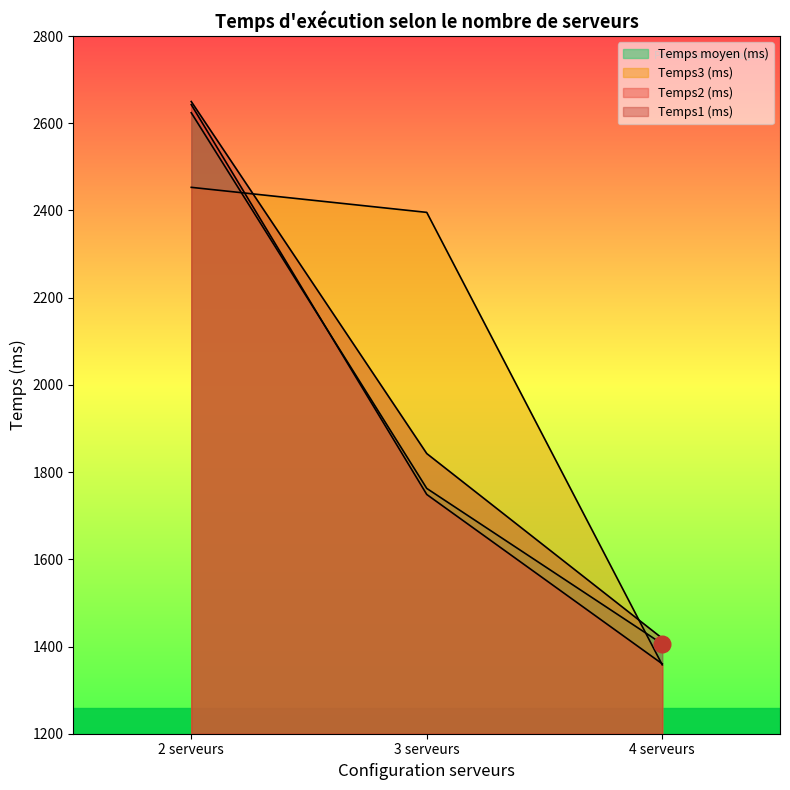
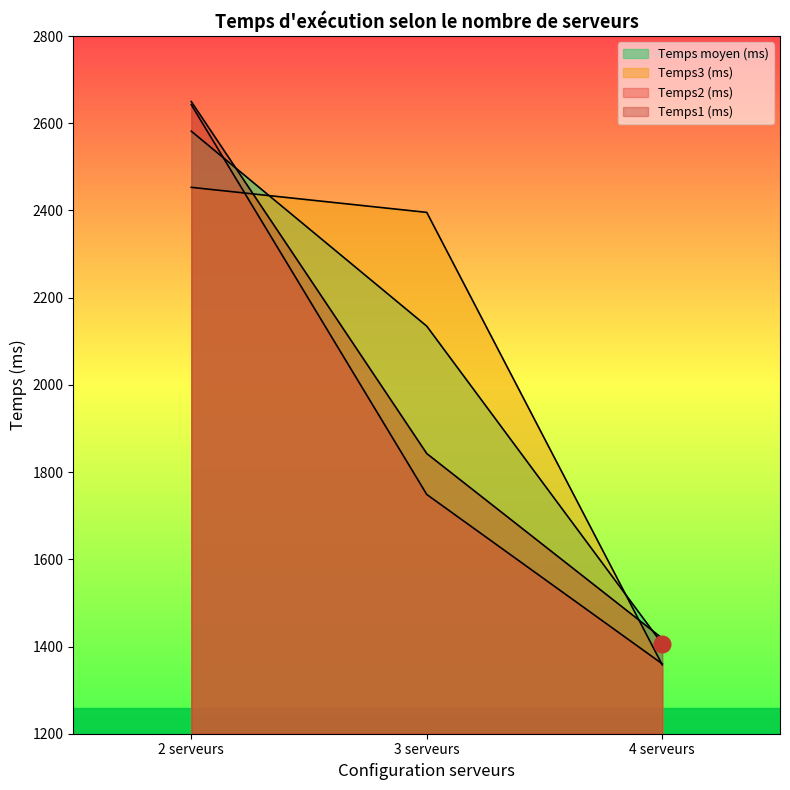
Temps moyen (ms), 2 serveurs: 2620 -> 2580
Temps moyen (ms), 3 serveurs: 1760 -> 2130
